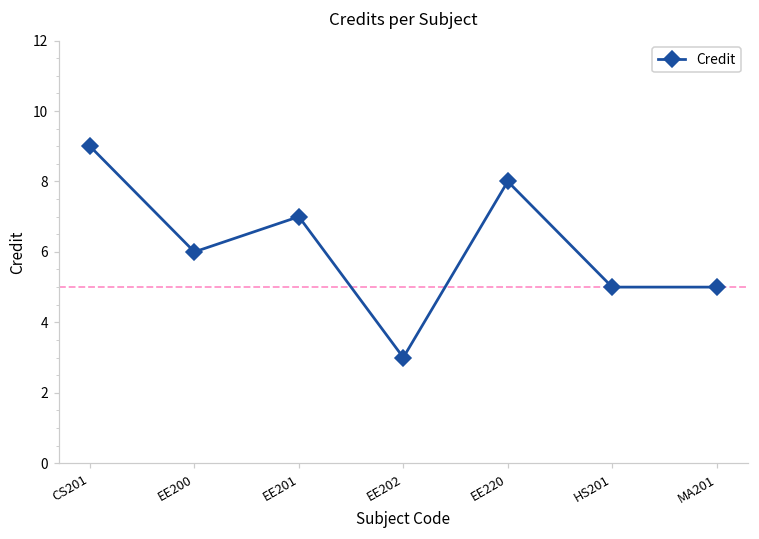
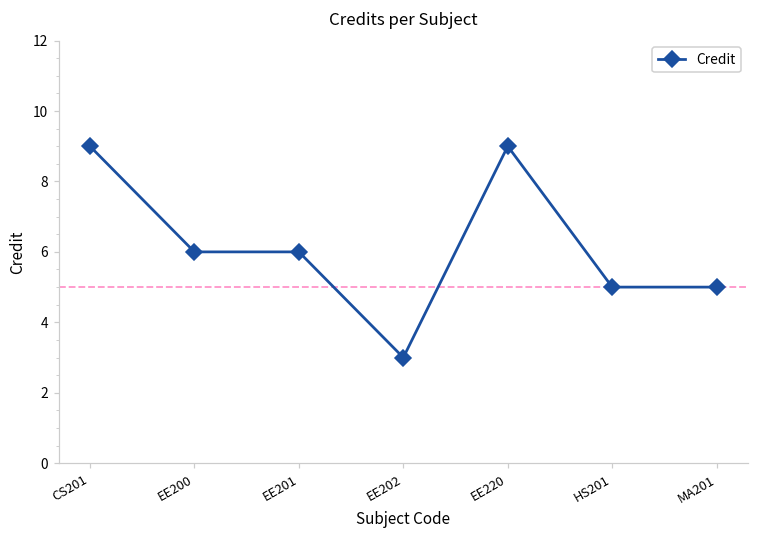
EE201: 7 -> 6
EE220: 8 -> 9
